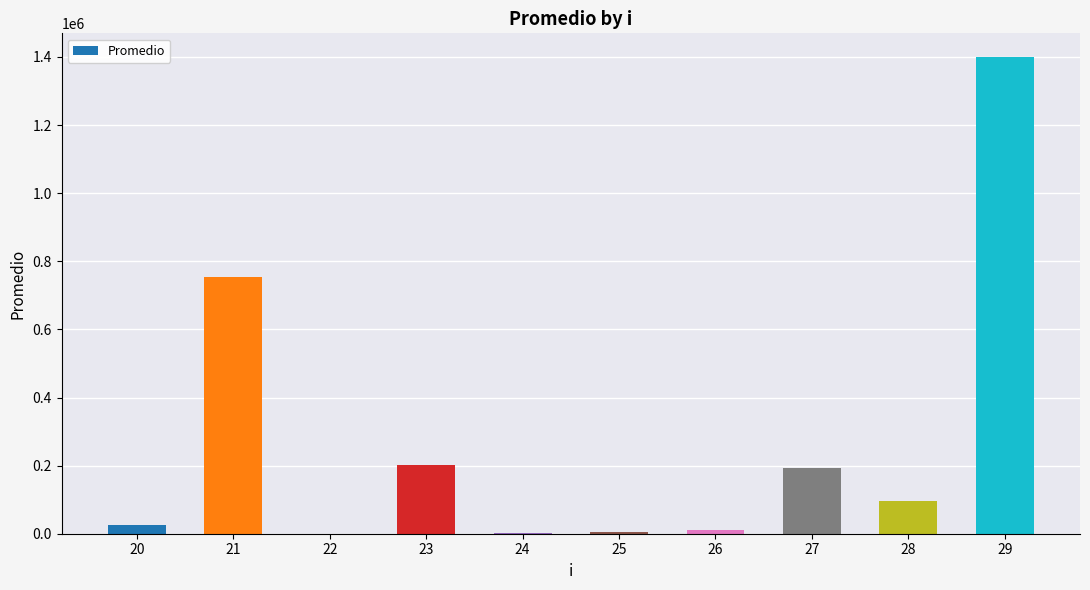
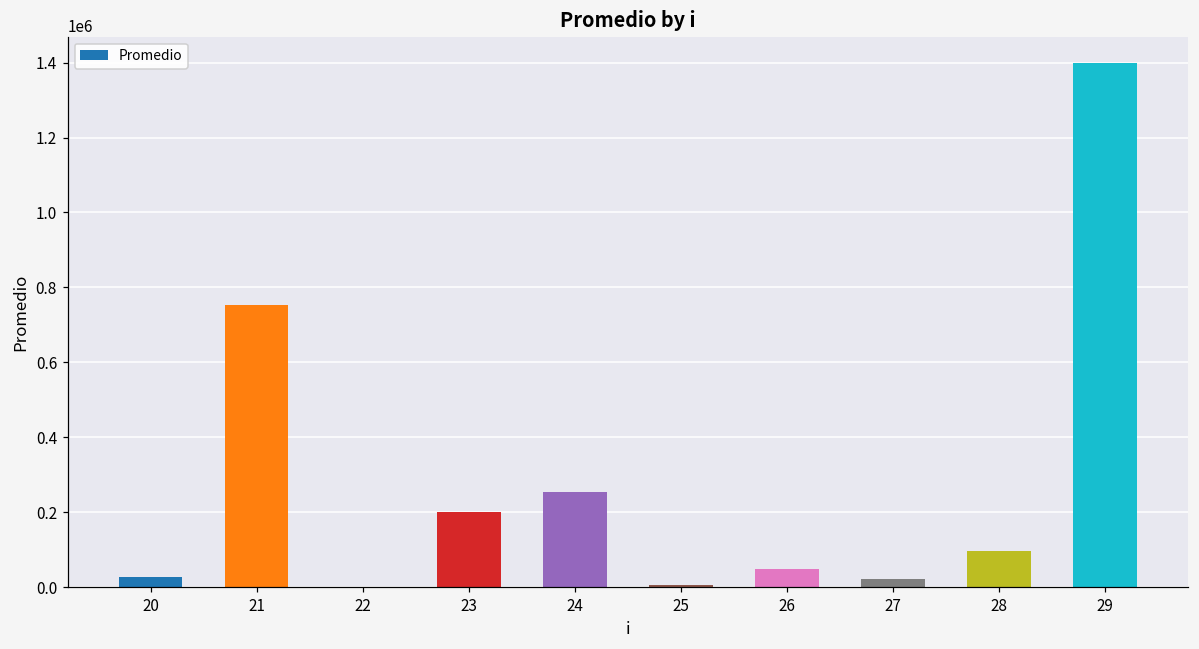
24: 0 -> 250000
26: 10000 -> 50000
27: 190000 -> 20000
